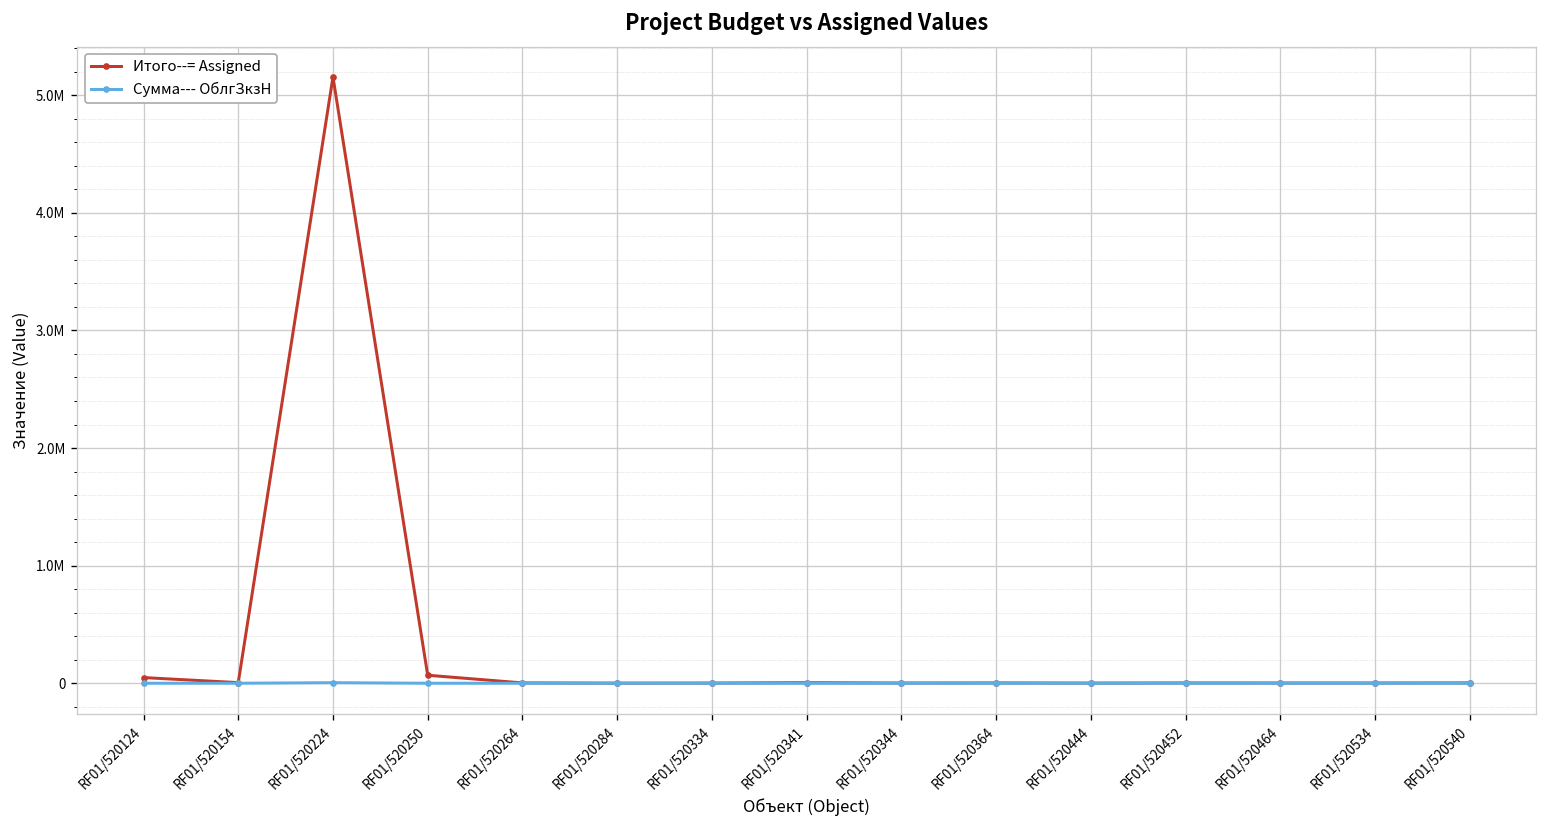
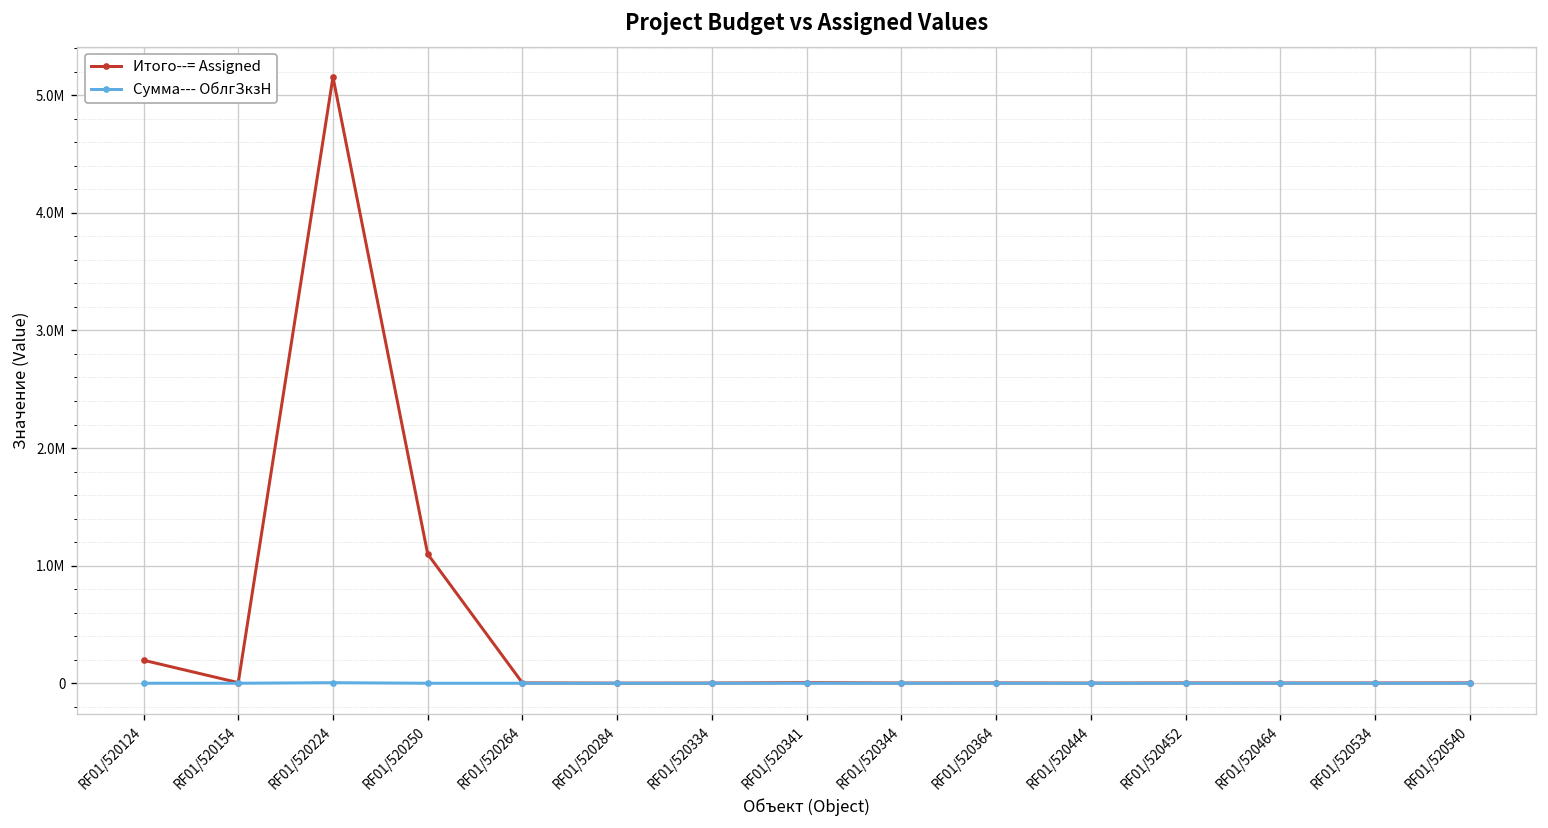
Итого--= Assigned, RF01/520124: 0 -> 200000
Итого--= Assigned, RF01/520250: 100000 -> 1100000
